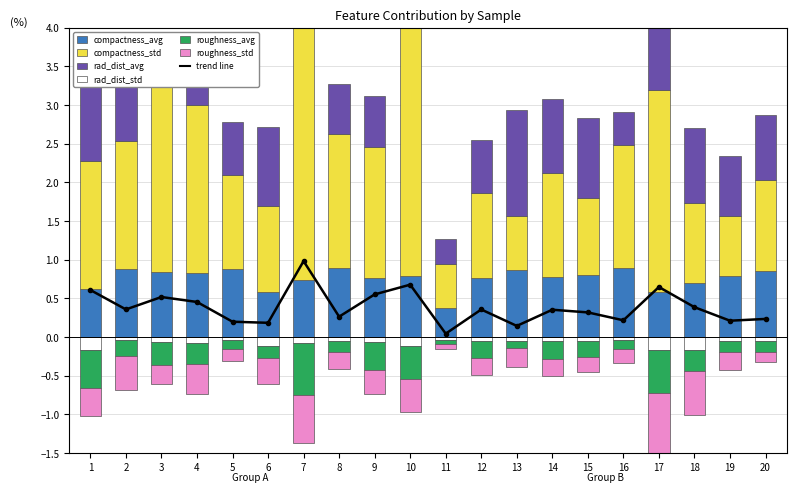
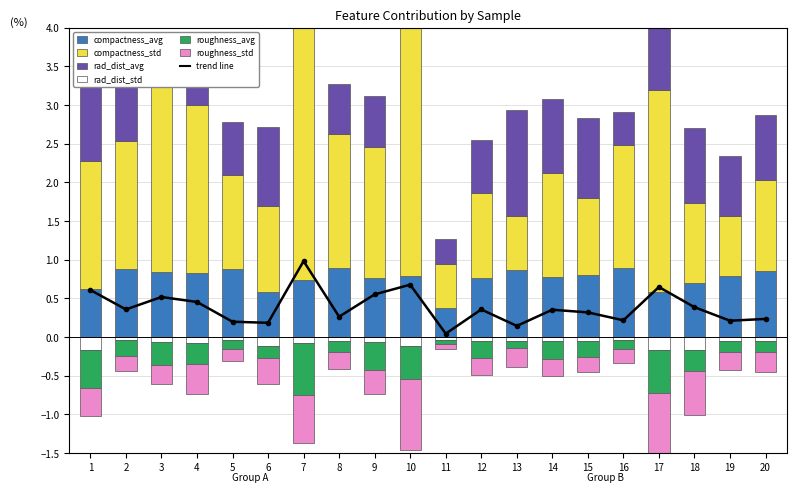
roughness_std, 2: -0.4 -> -0.2
roughness_std, 10: -0.4 -> -0.9
roughness_std, 20: -0.1 -> -0.3
